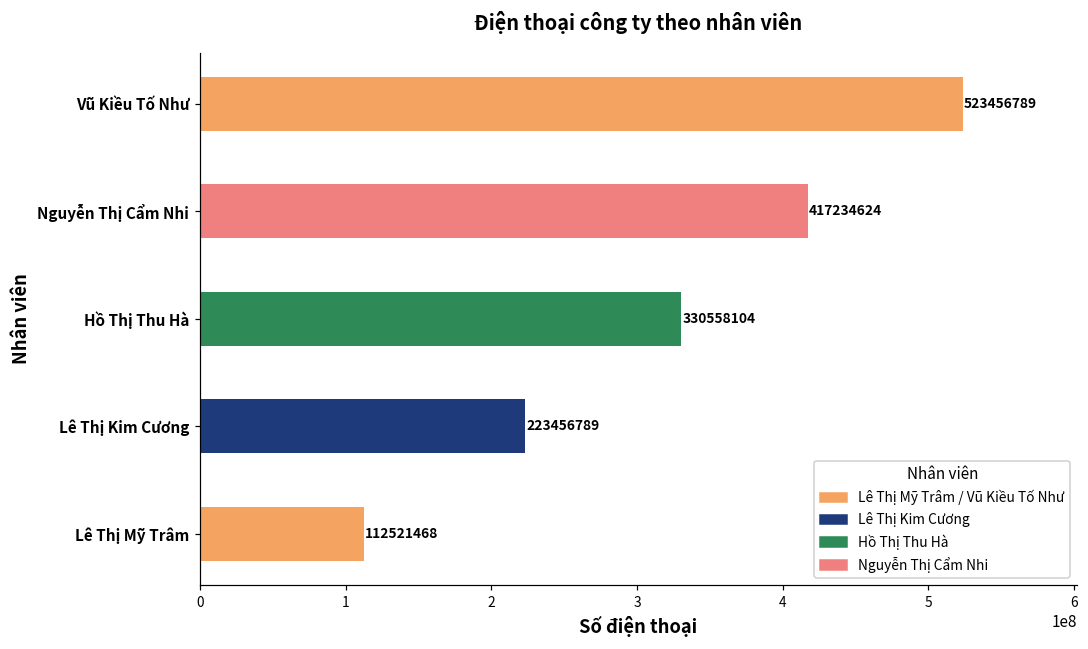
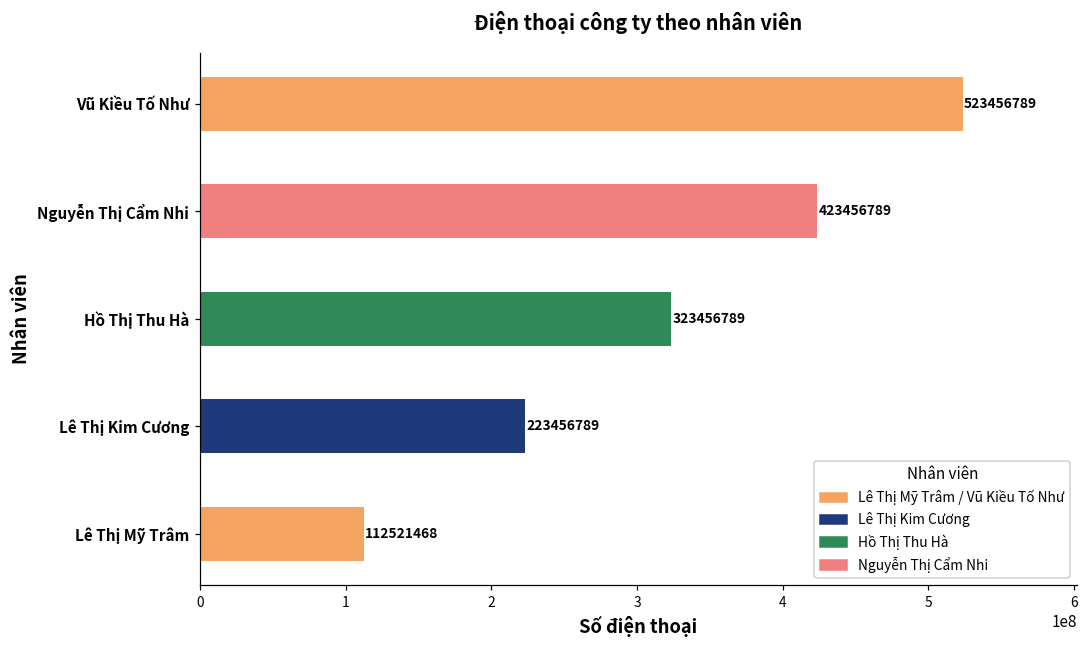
Nguyễn Thị Cẩm Nhi: 417234624 -> 423456789
Hồ Thị Thu Hà: 330558104 -> 323456789
